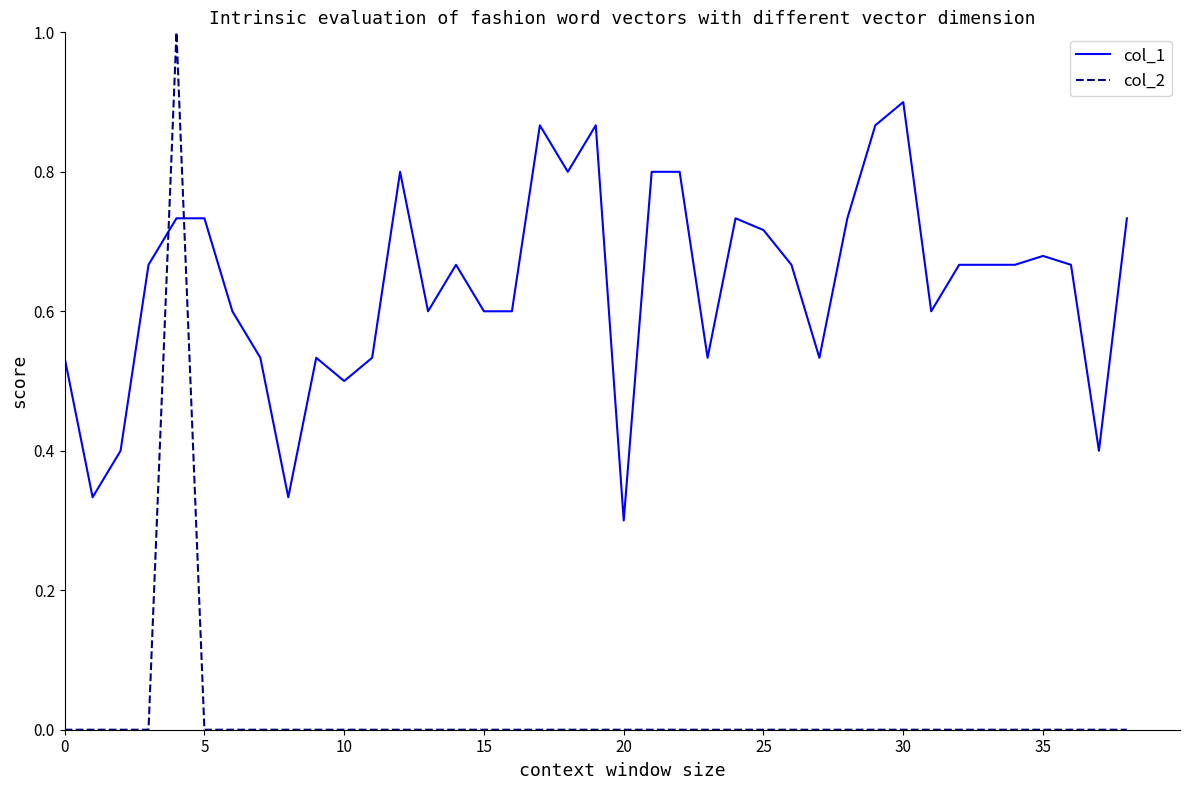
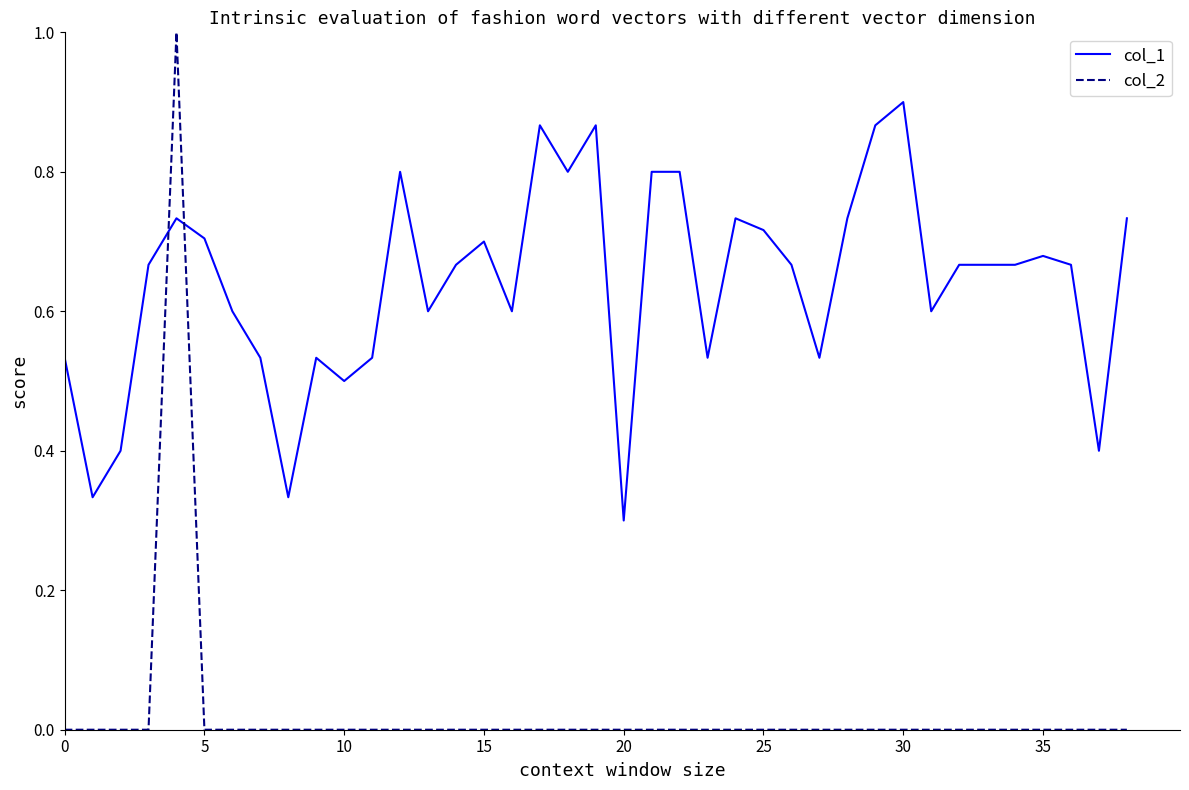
col_1, 5: 0.73 -> 0.70
col_1, 15: 0.6 -> 0.7
